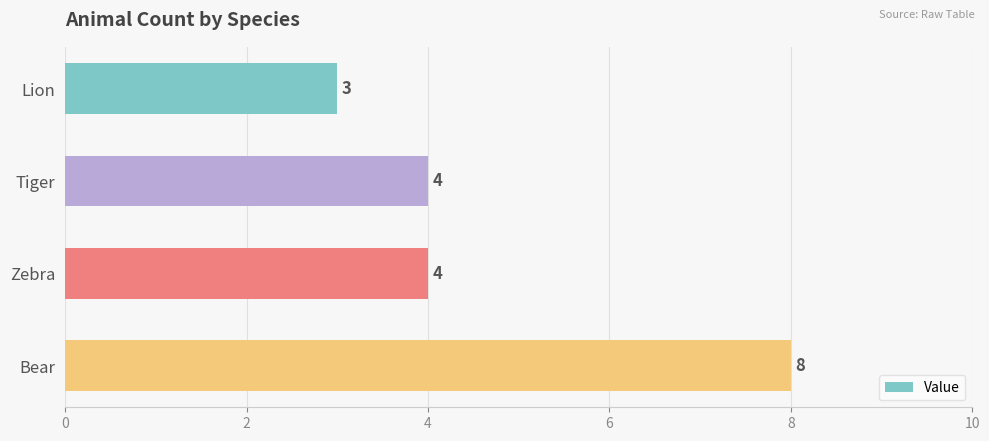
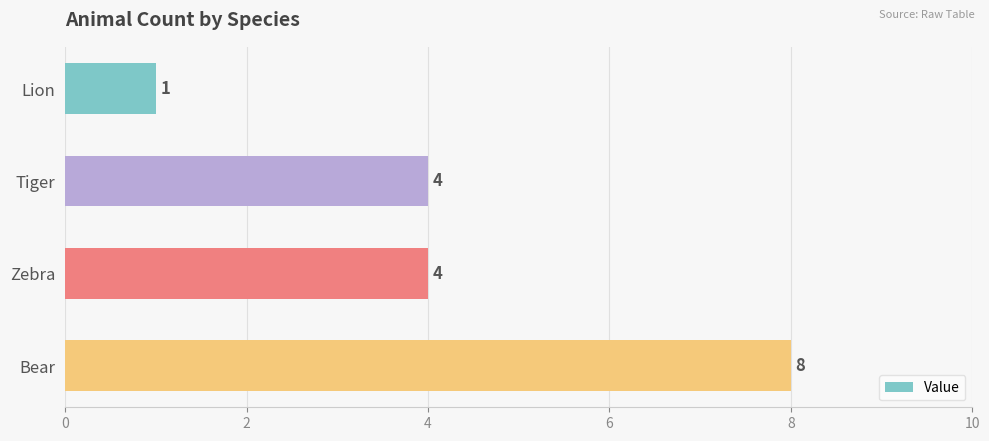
Lion: 3 -> 1
